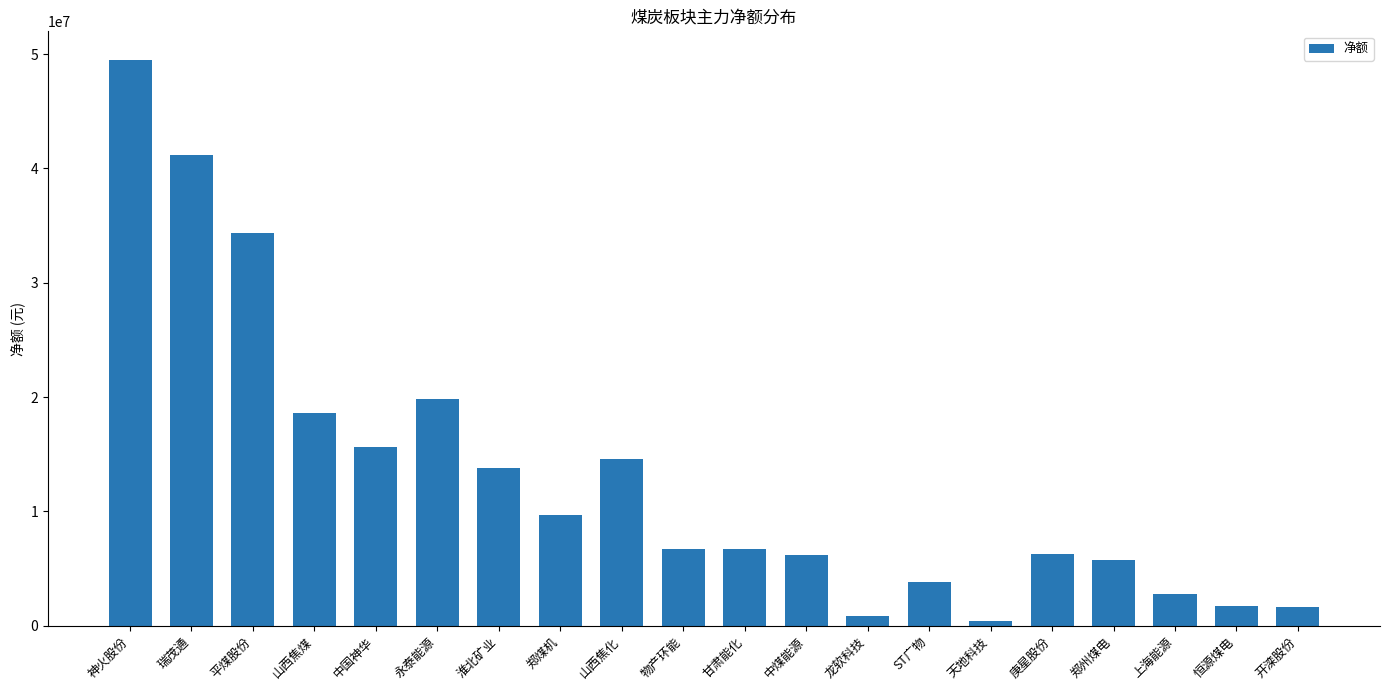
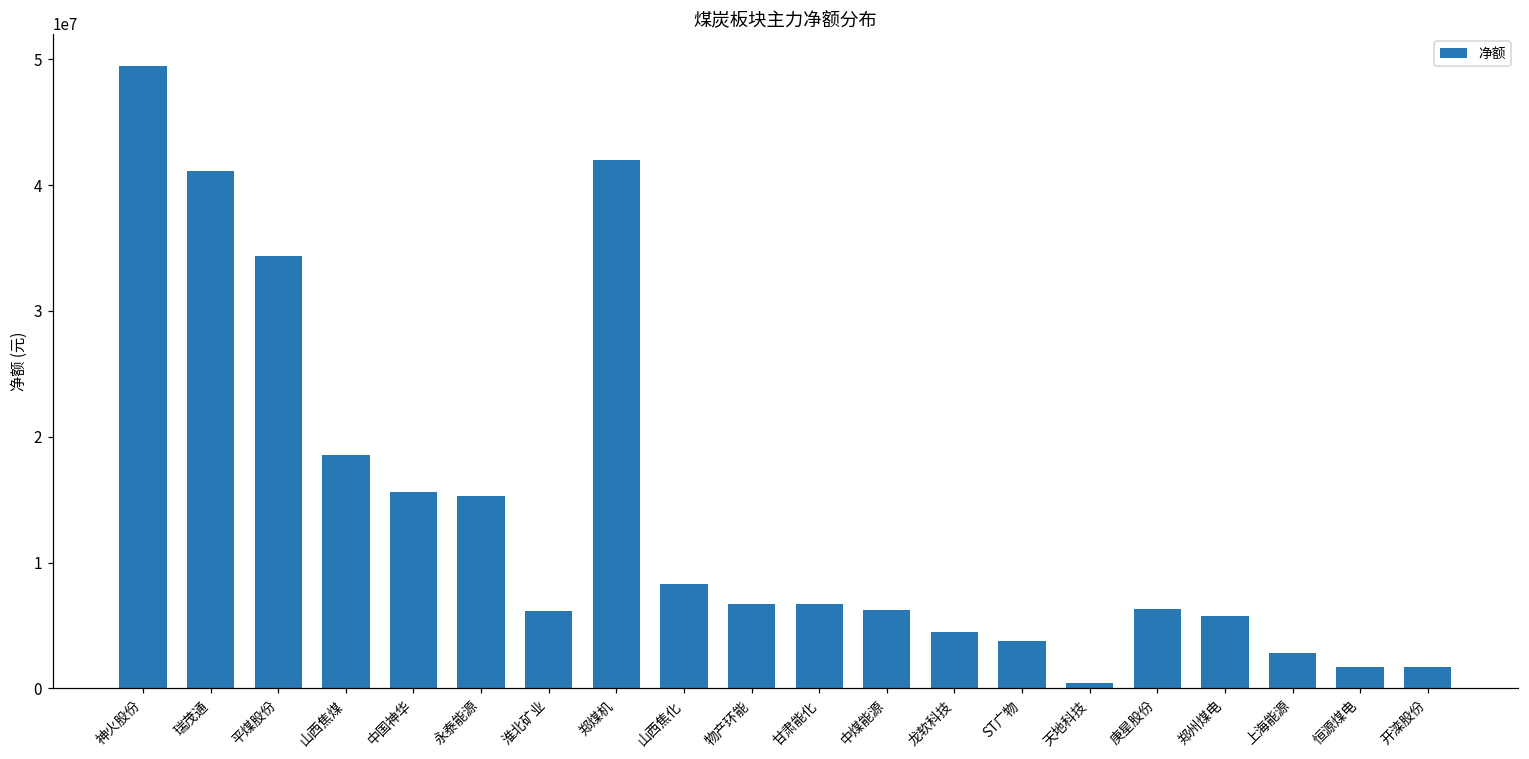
永泰能源: 19800000 -> 15300000
淮北矿业: 13800000 -> 6200000
郑煤机: 9700000 -> 42000000
山西焦化: 14500000 -> 8300000
龙软科技: 800000 -> 4500000
